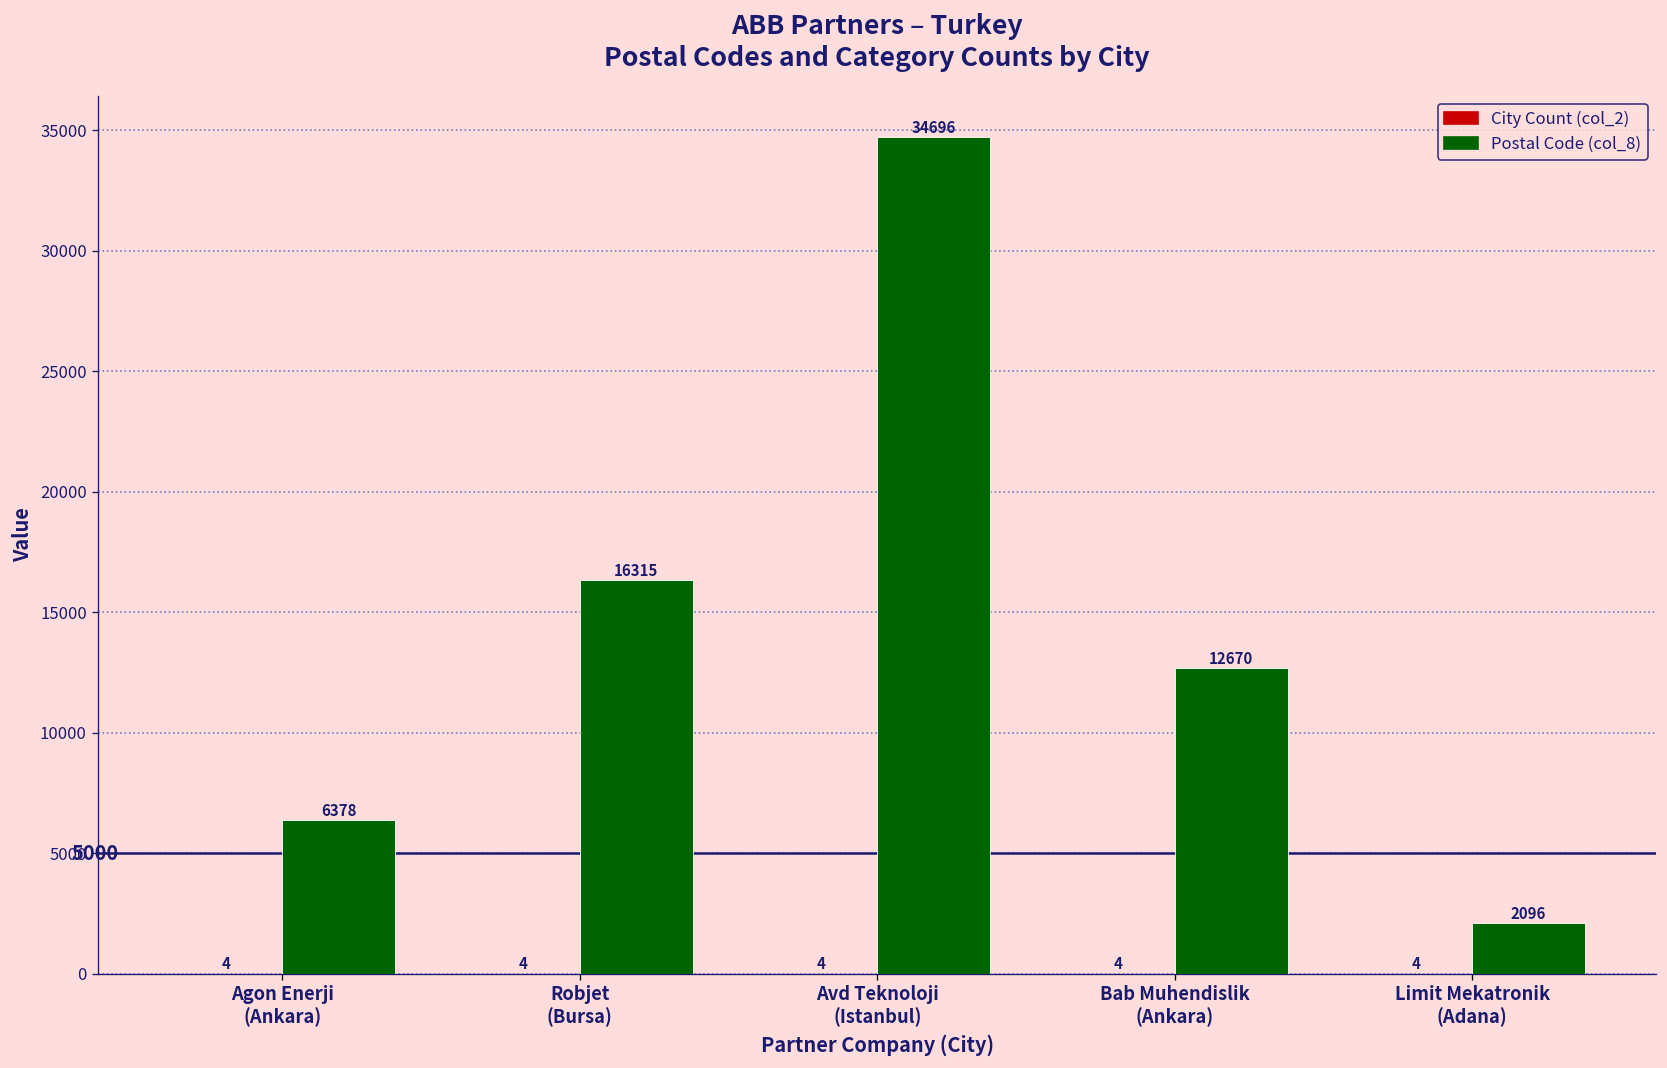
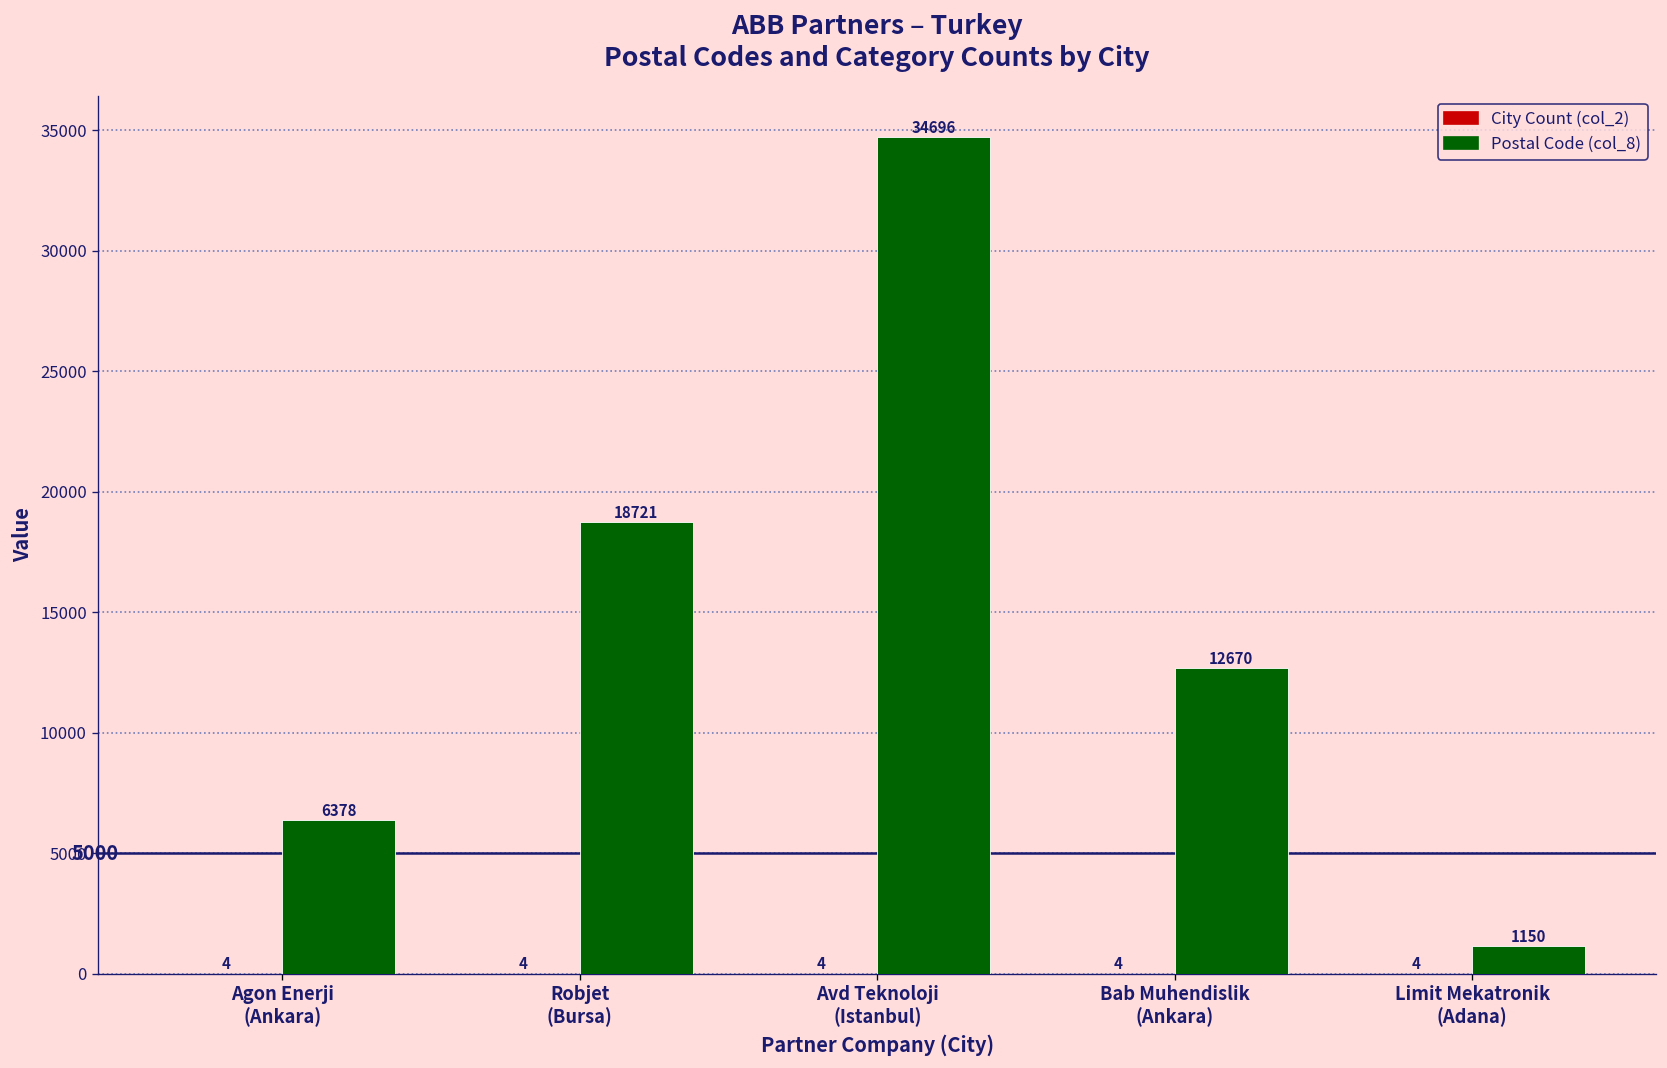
Postal Code (col_8), Robjet (Bursa): 16315 -> 18721
Postal Code (col_8), Limit Mekatronik (Adana): 2096 -> 1150
